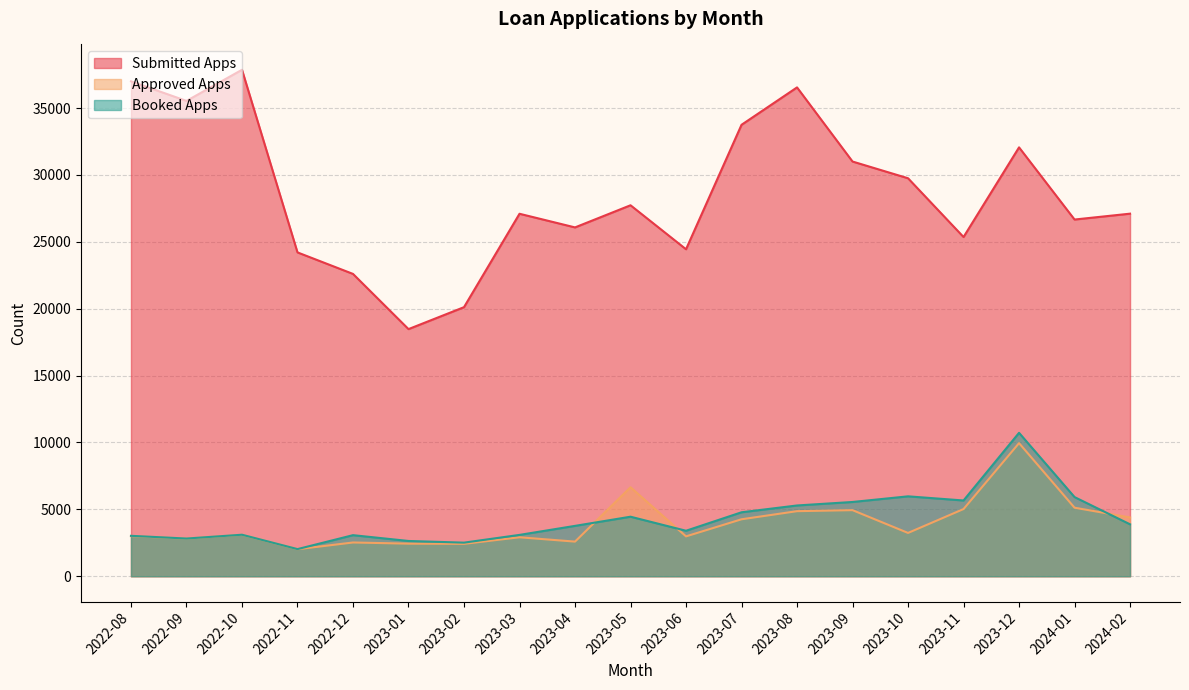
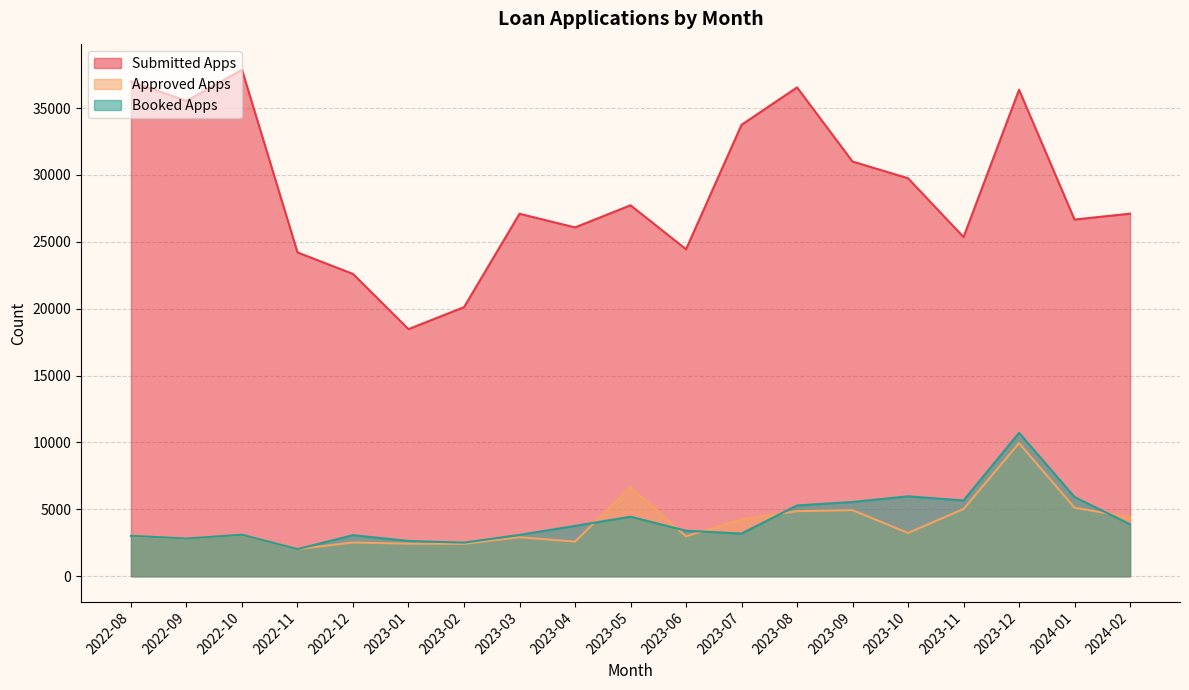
Booked Apps, 2023-07: 4800 -> 3200
Submitted Apps, 2023-12: 32100 -> 36400
